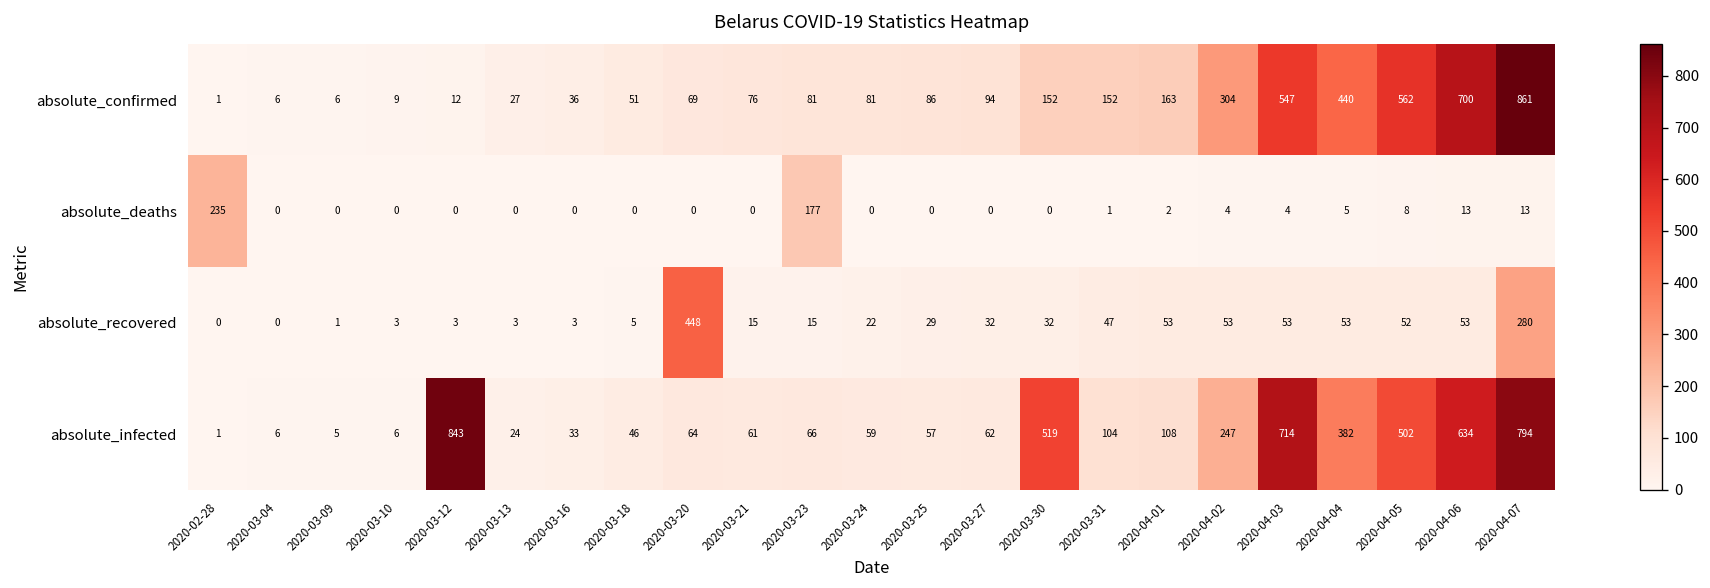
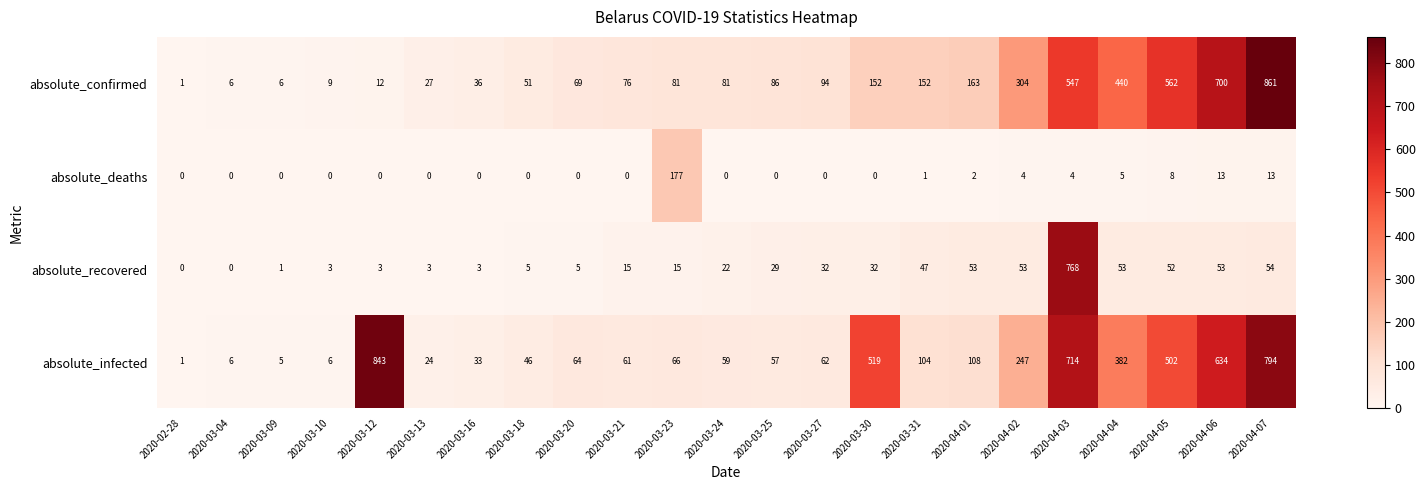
absolute_deaths, 2020-02-28: 235 -> 0
absolute_recovered, 2020-03-20: 448 -> 5
absolute_recovered, 2020-04-03: 53 -> 768
absolute_recovered, 2020-04-07: 280 -> 54
